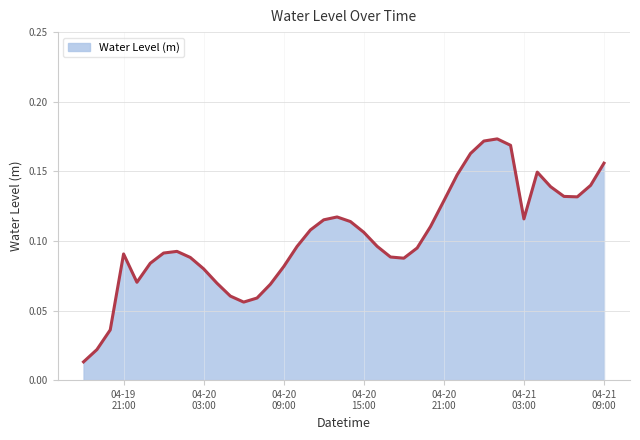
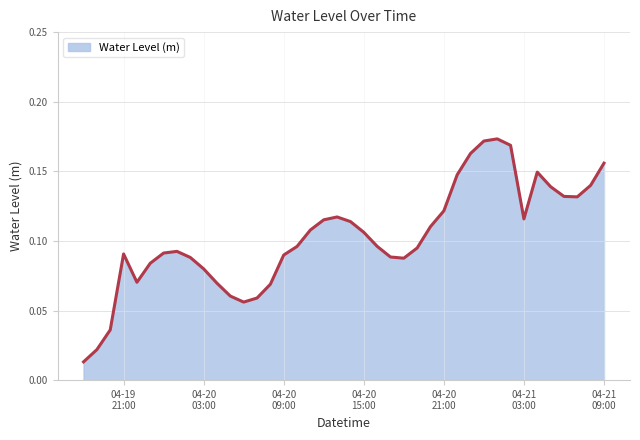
04-20 09:00: 0.082 -> 0.090
04-20 21:00: 0.129 -> 0.122
